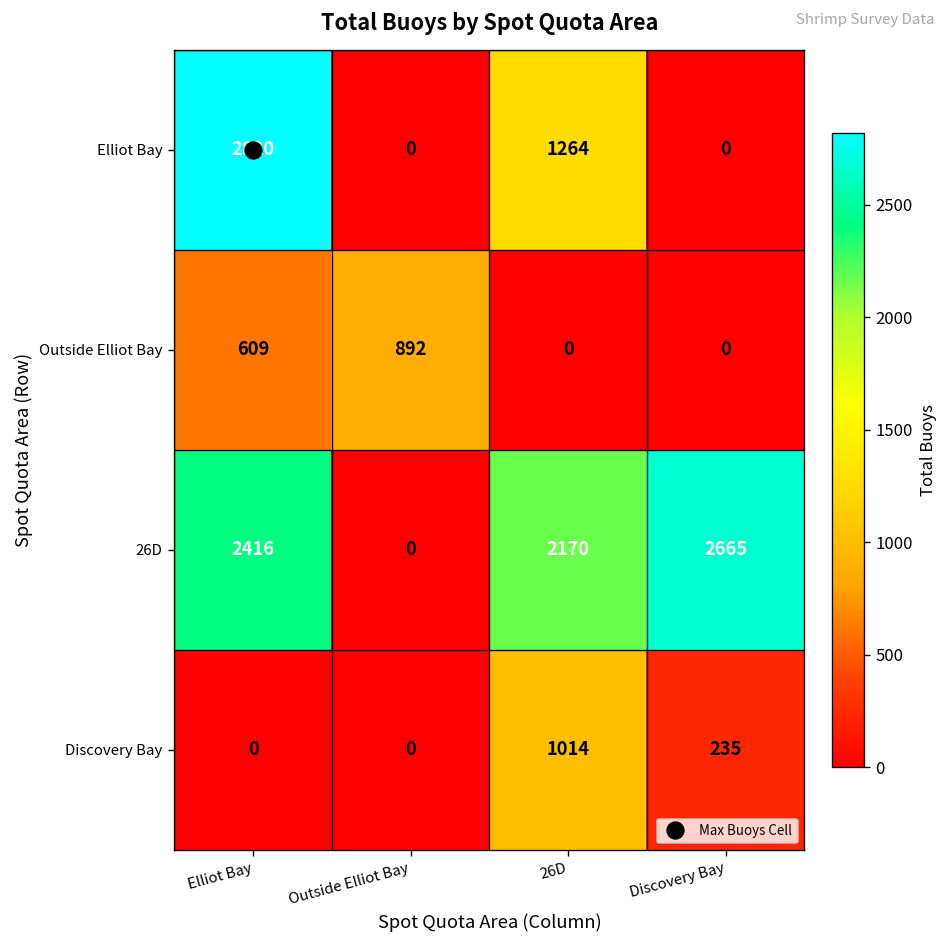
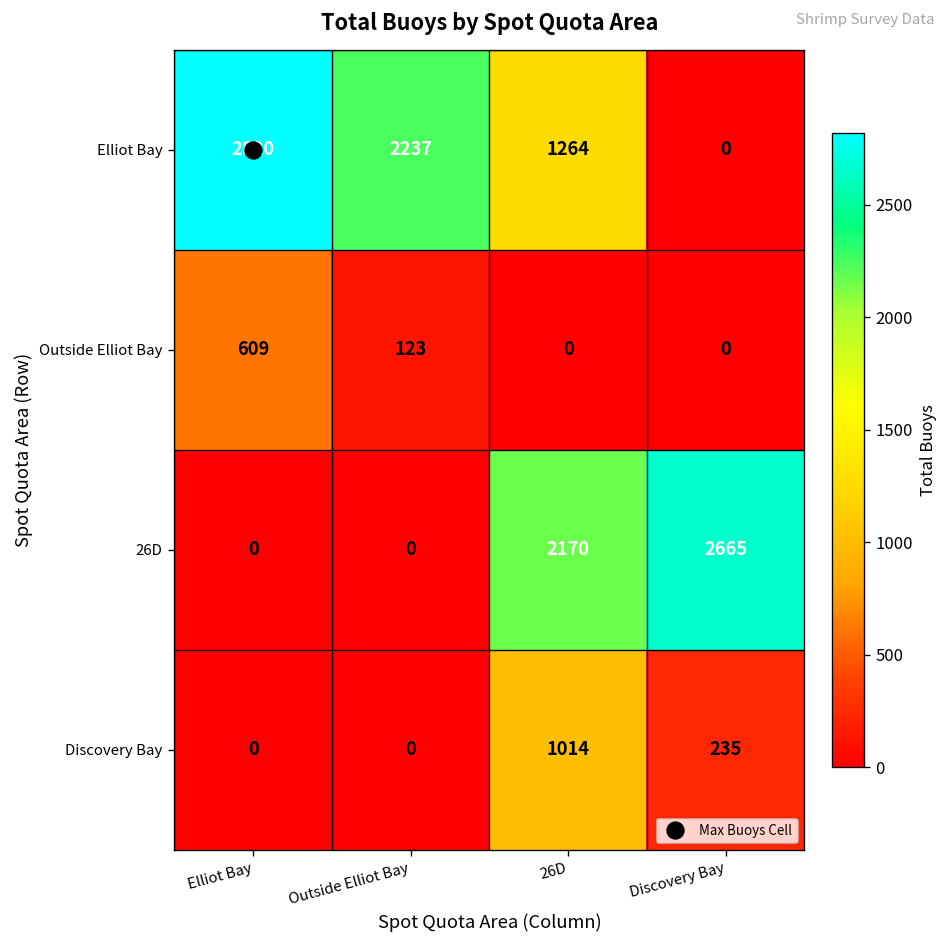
Elliot Bay, Outside Elliot Bay: 0 -> 2237
Outside Elliot Bay, Outside Elliot Bay: 892 -> 123
26D, Elliot Bay: 2416 -> 0
